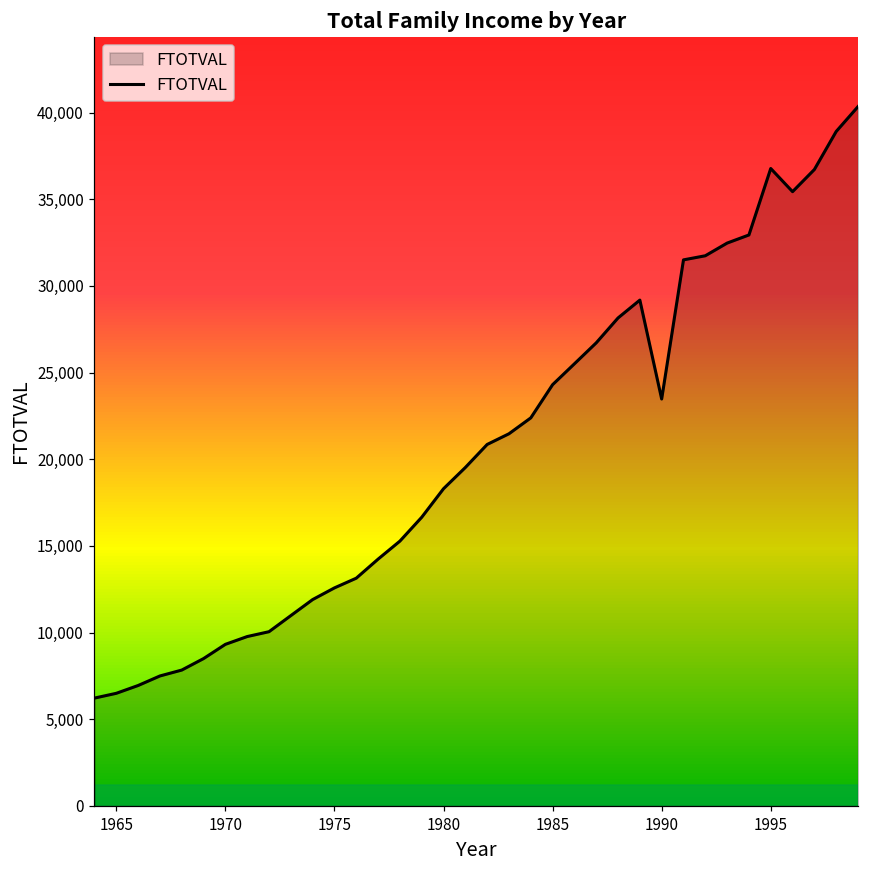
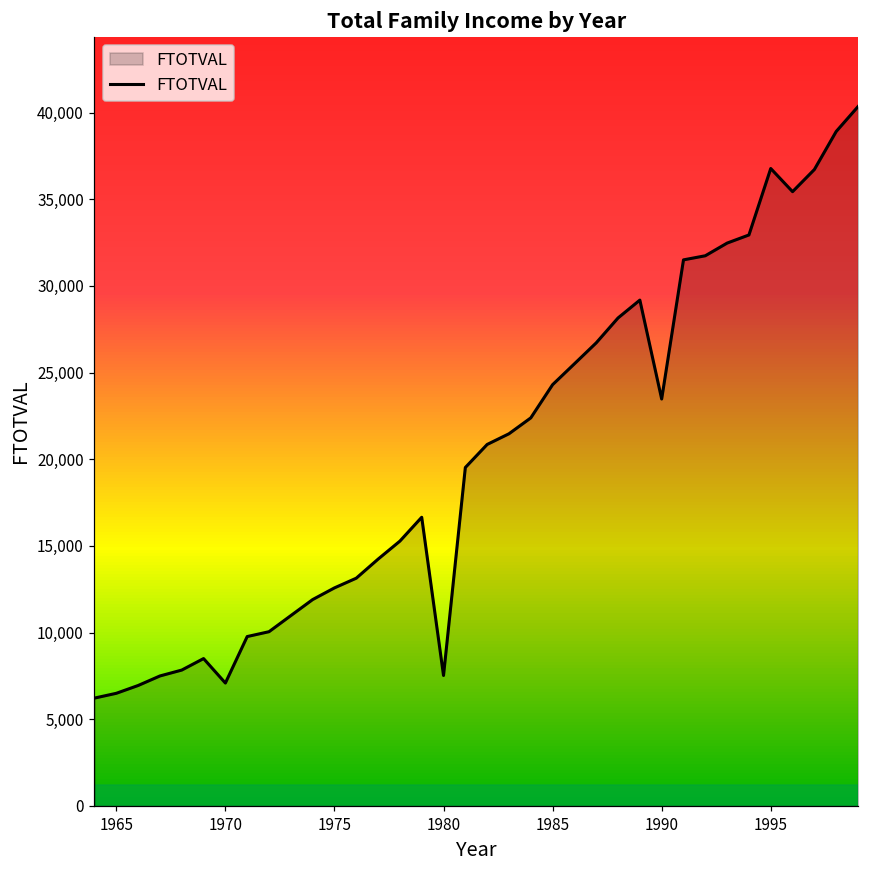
1970: 9,300 -> 7,100
1980: 18,300 -> 7,500
